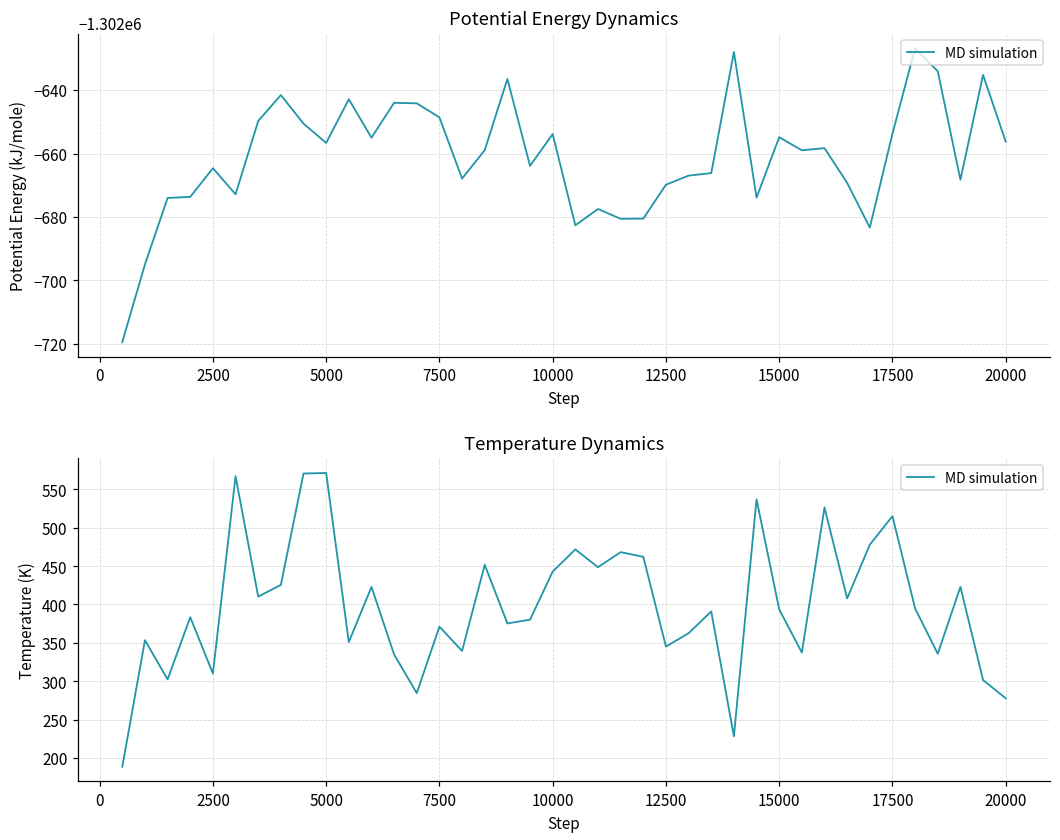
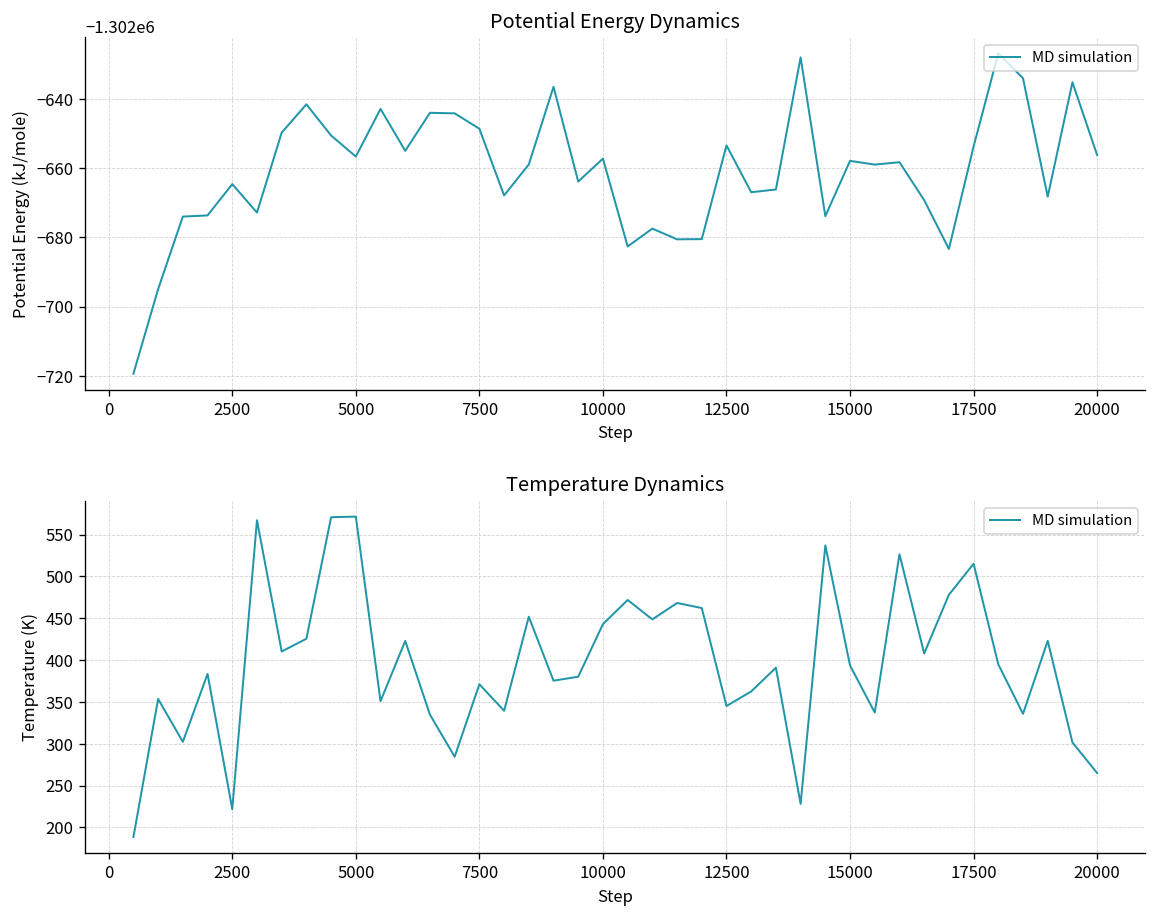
Potential Energy Dynamics, 10000: -1302654 -> -1302657
Potential Energy Dynamics, 12500: -1302670 -> -1302653
Potential Energy Dynamics, 15000: -1302655 -> -1302658
Temperature Dynamics, 2500: 310 -> 220
Temperature Dynamics, 20000: 280 -> 260
